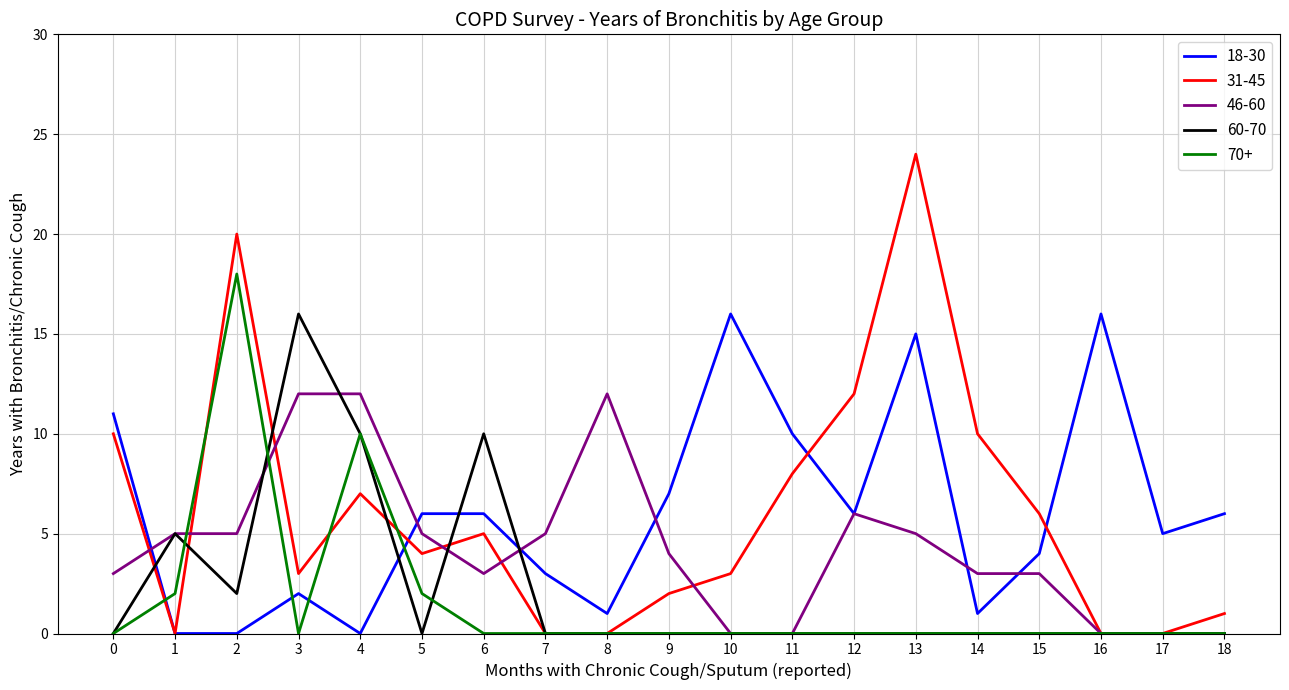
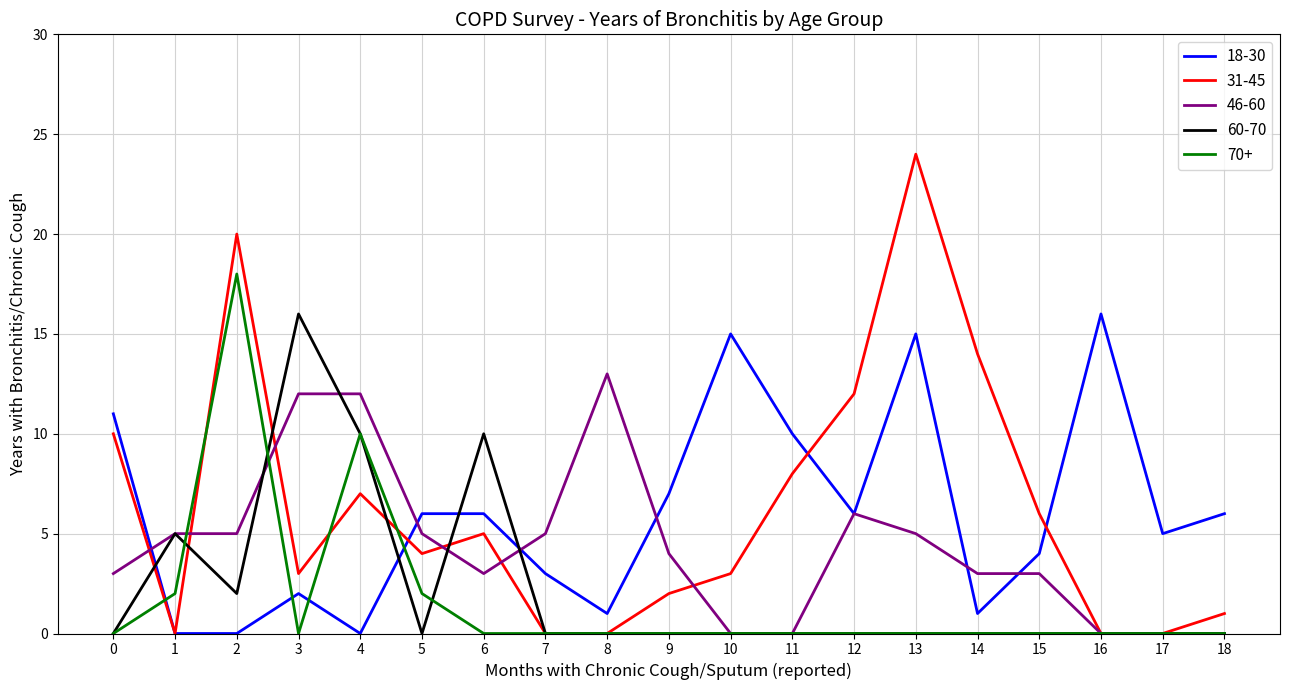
46-60, 8: 12 -> 13
18-30, 10: 16 -> 15
31-45, 14: 10 -> 14
